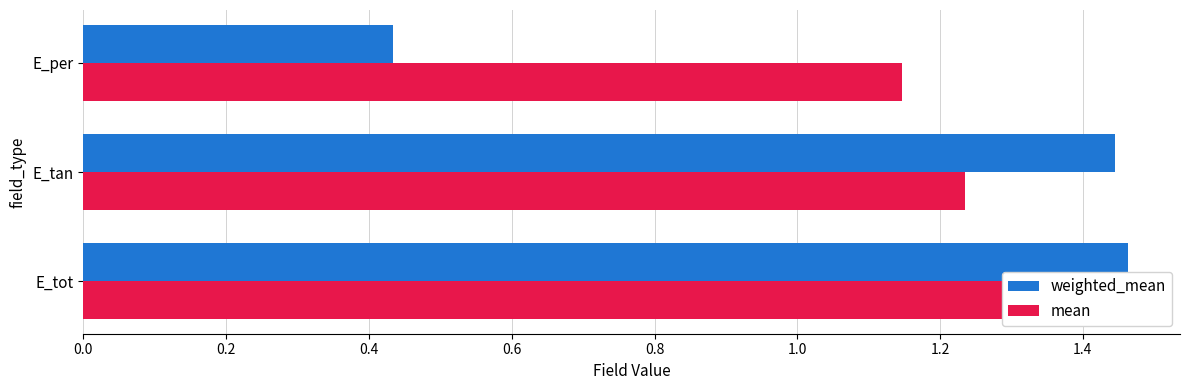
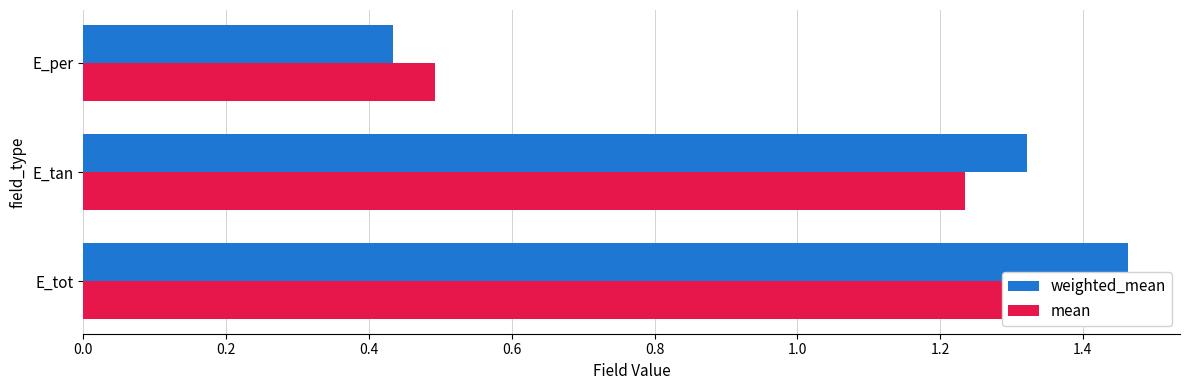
mean, E_per: 1.15 -> 0.49
weighted_mean, E_tan: 1.44 -> 1.32
